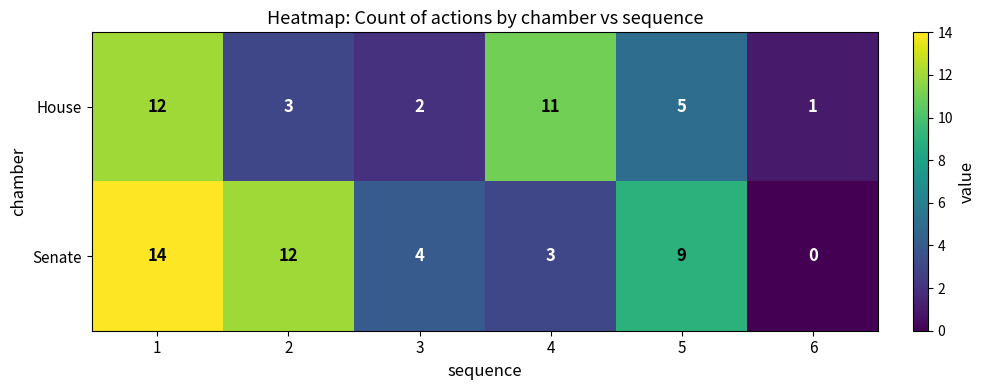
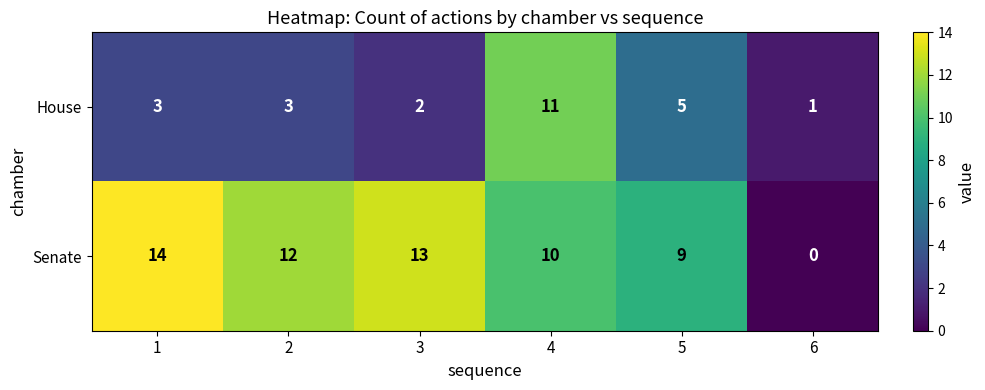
House, 1: 12 -> 3
Senate, 3: 4 -> 13
Senate, 4: 3 -> 10
